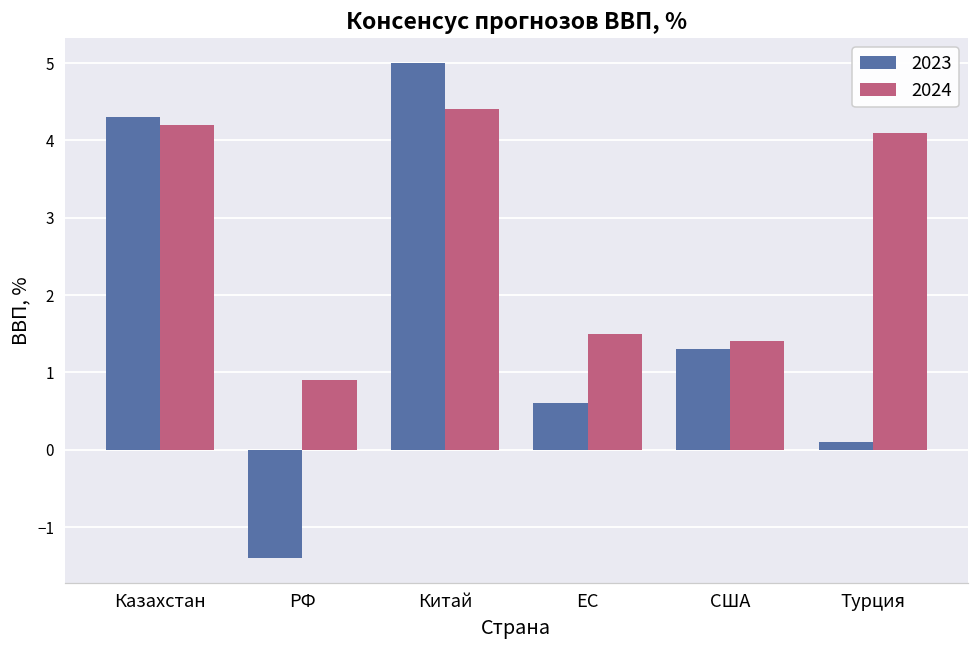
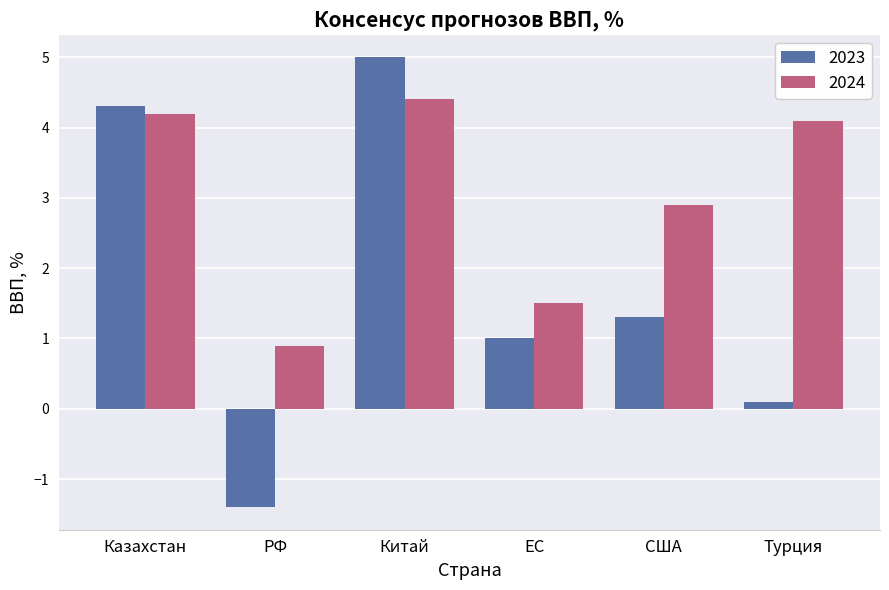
2023, ЕС: 0.6 -> 1.0
2024, США: 1.4 -> 2.9
